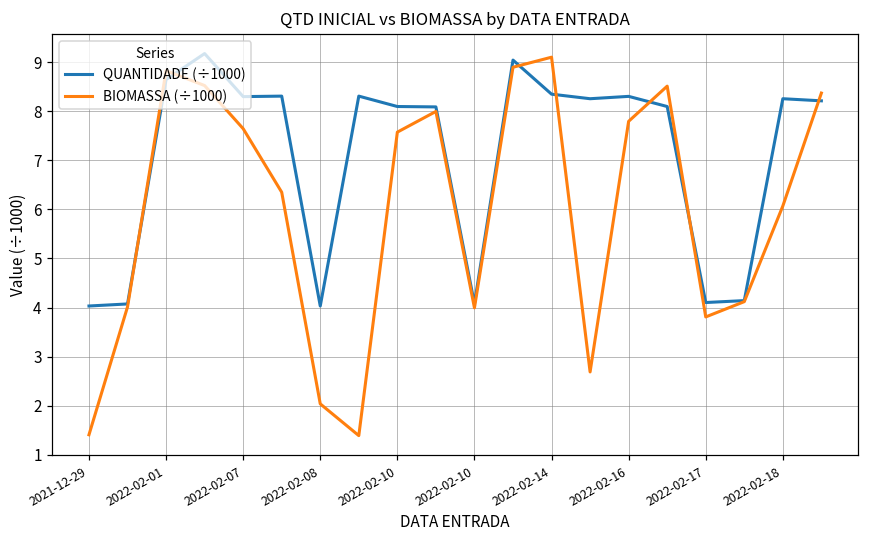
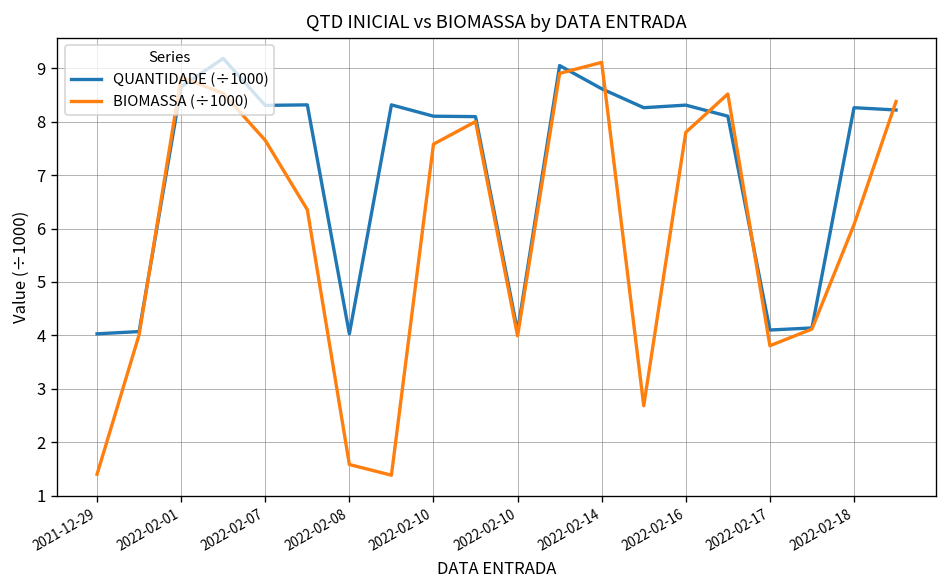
BIOMASSA (÷1000), 2022-02-08: 2.0 -> 1.6
QUANTIDADE (÷1000), 2022-02-14: 8.4 -> 8.6
